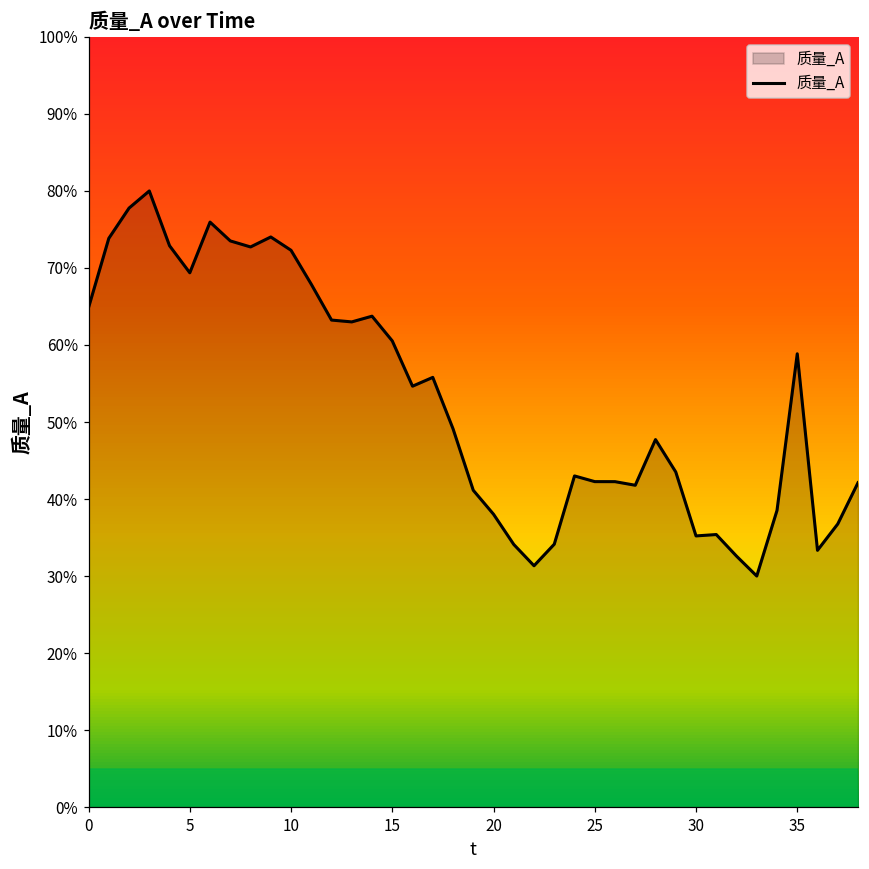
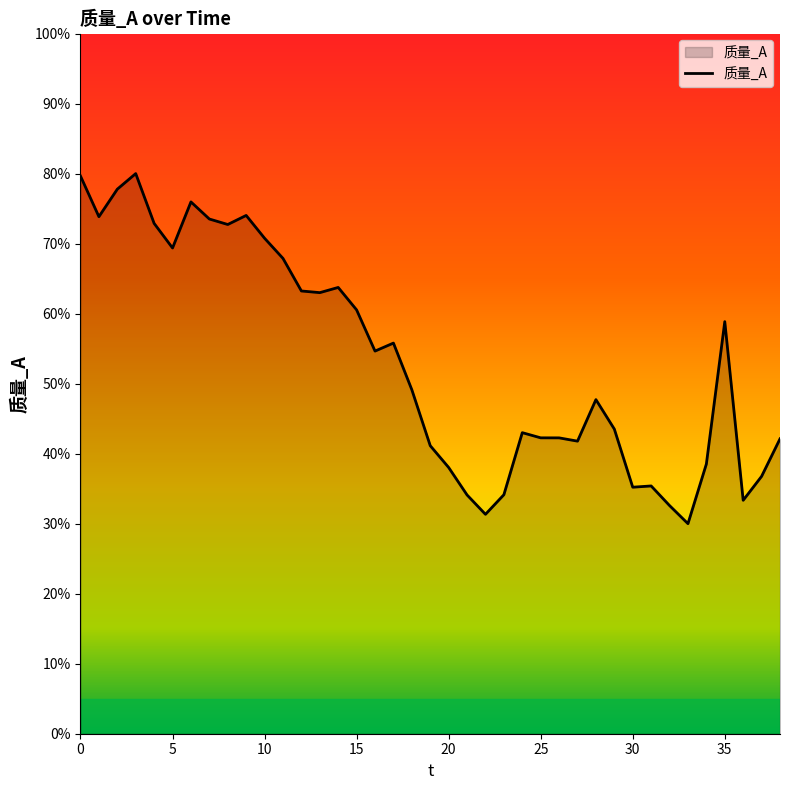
0: 65% -> 80%
10: 72% -> 71%
